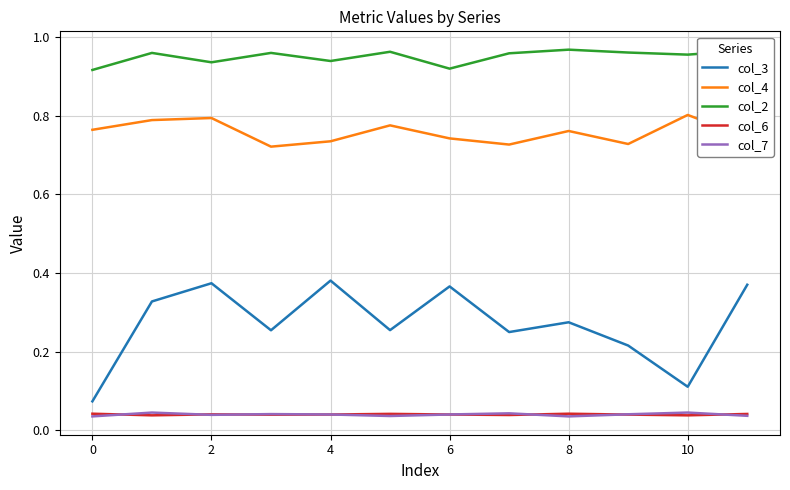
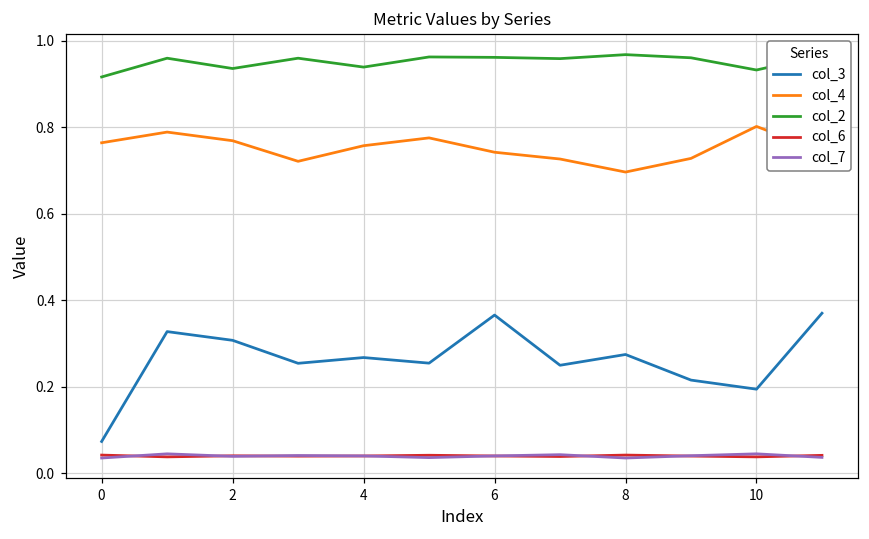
col_3, 2: 0.37 -> 0.31
col_4, 2: 0.79 -> 0.77
col_3, 4: 0.38 -> 0.27
col_4, 4: 0.74 -> 0.76
col_2, 6: 0.92 -> 0.96
col_4, 8: 0.76 -> 0.70
col_3, 10: 0.11 -> 0.19
col_2, 10: 0.96 -> 0.93
